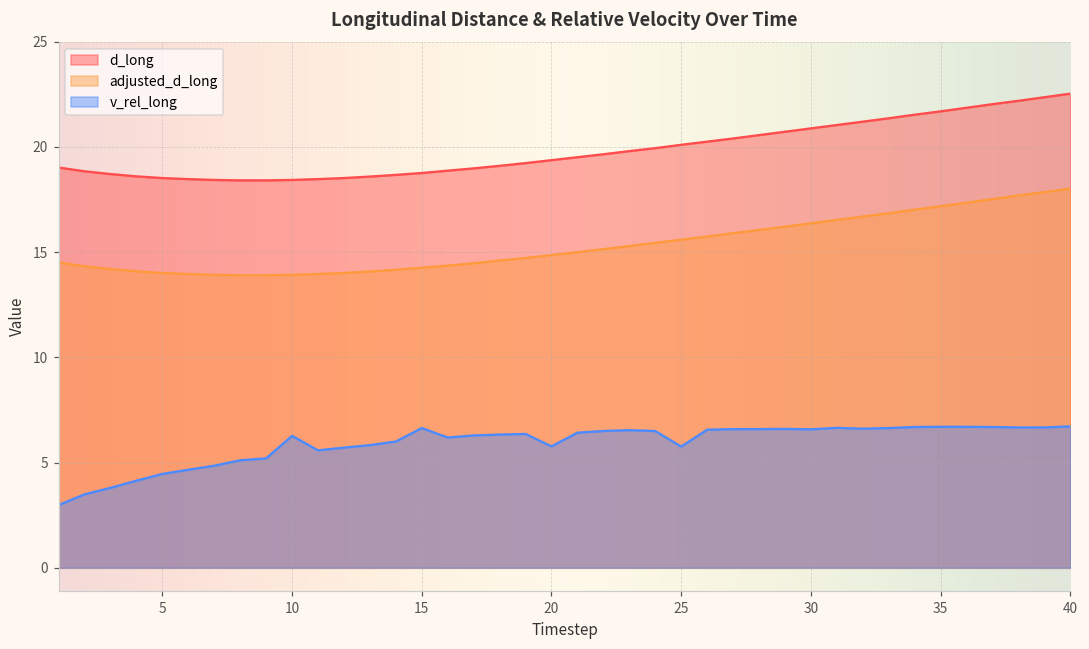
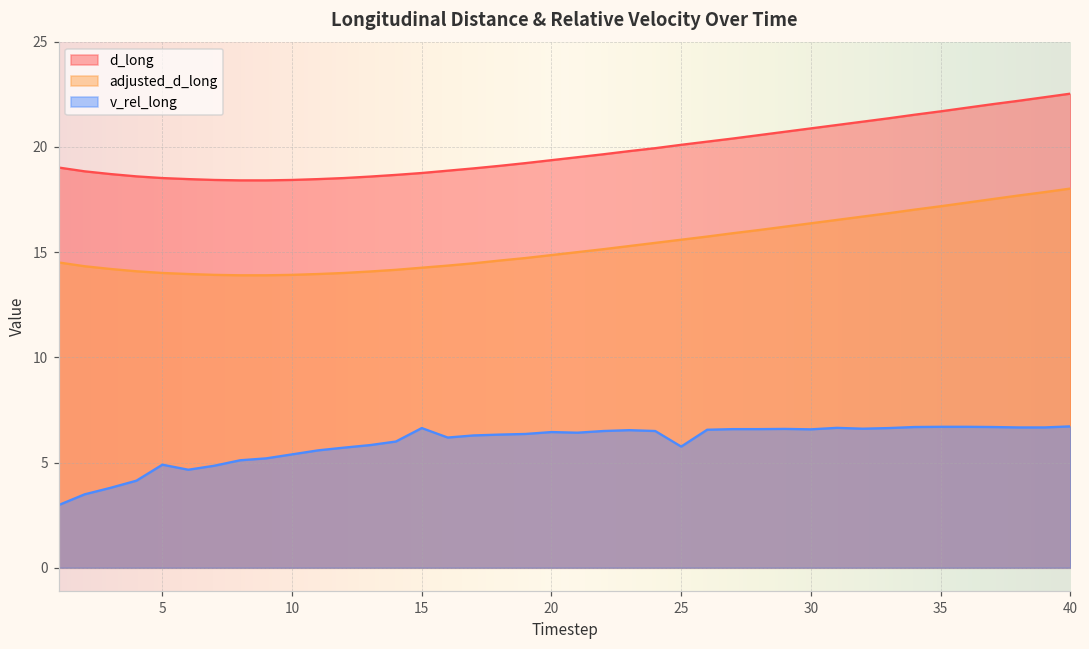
v_rel_long, 5: 4.5 -> 4.9
v_rel_long, 10: 6.3 -> 5.4
v_rel_long, 20: 5.8 -> 6.5
